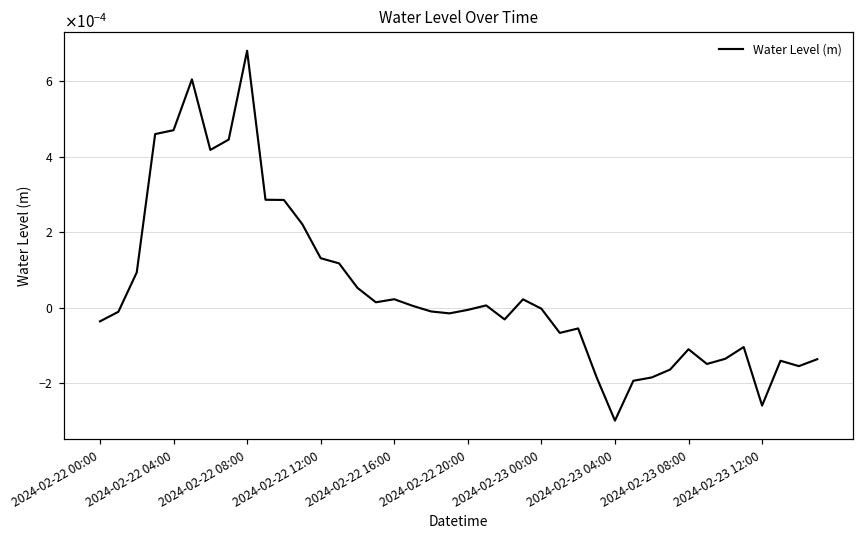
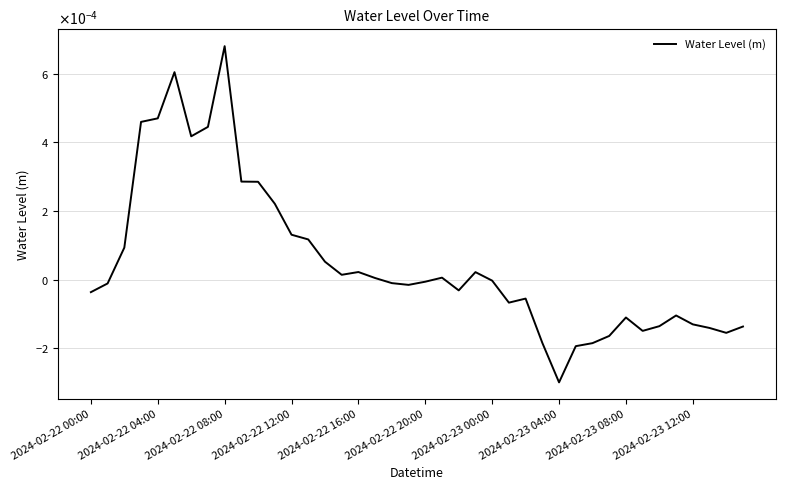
2024-02-23 12:00: -0.00026 -> -0.00013
